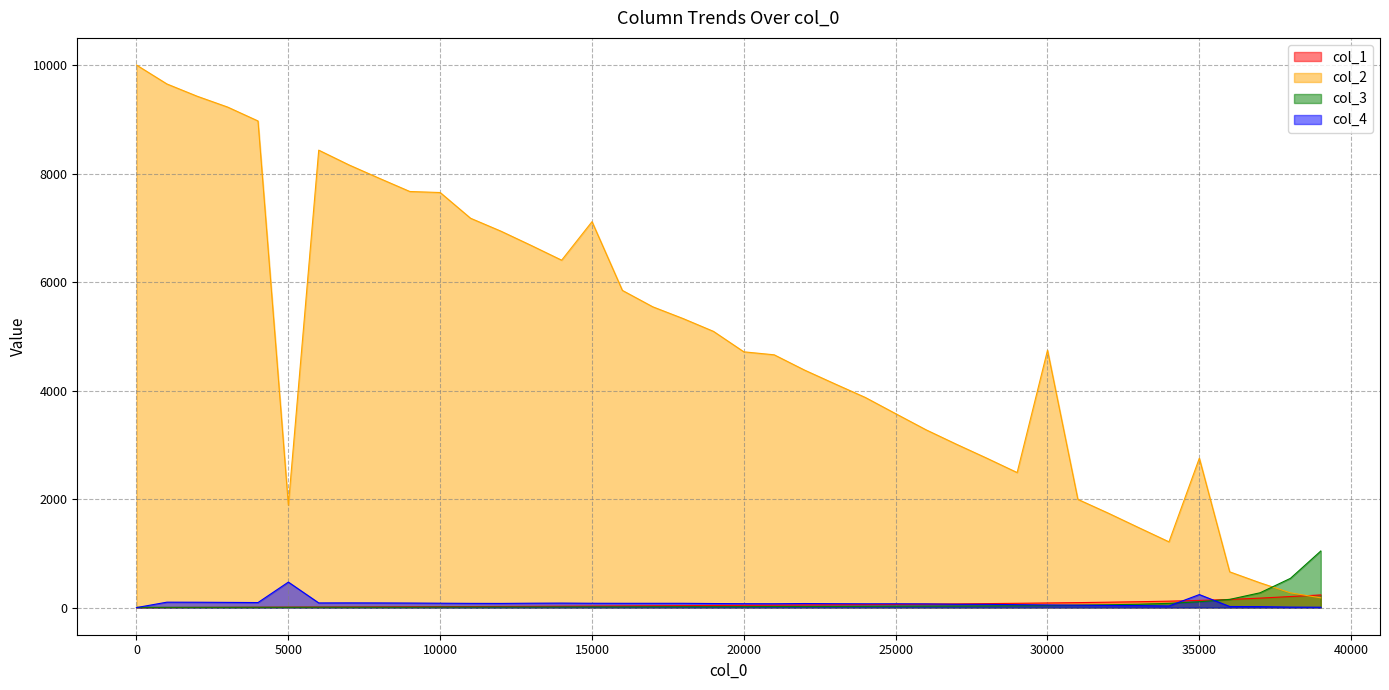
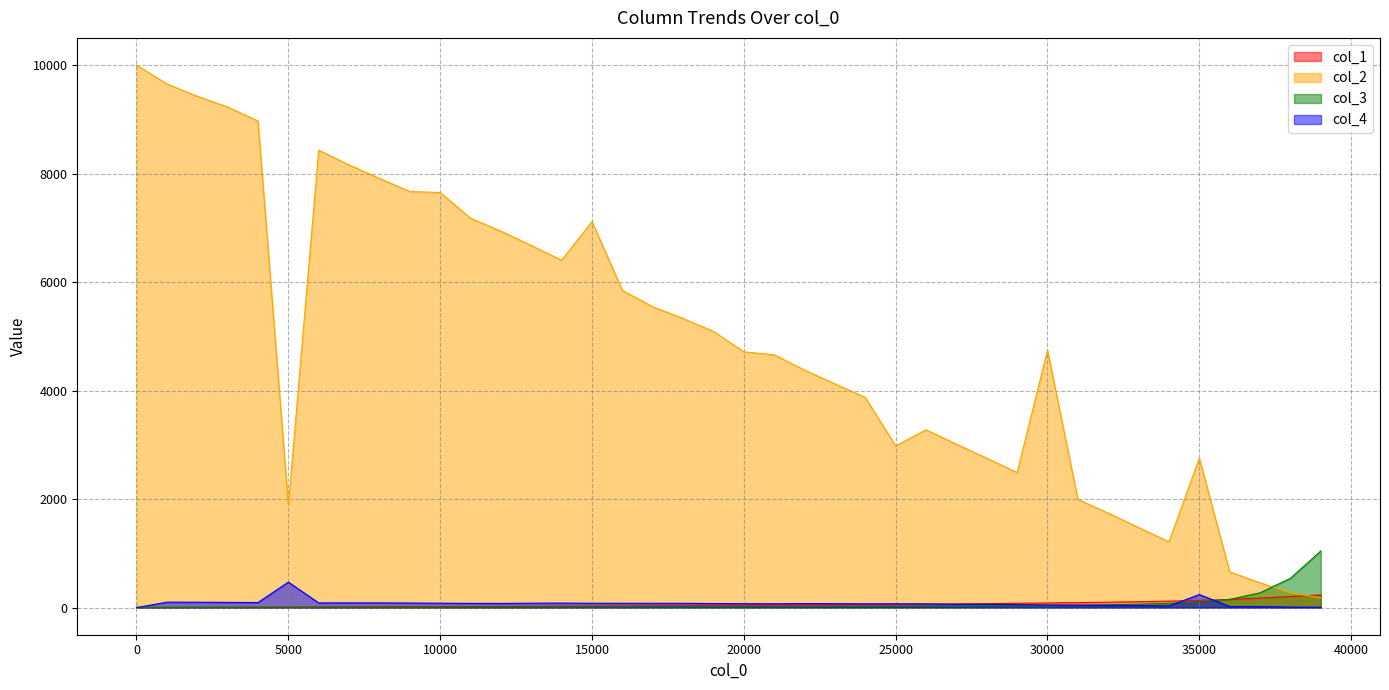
col_2, 25000: 3600 -> 3000
